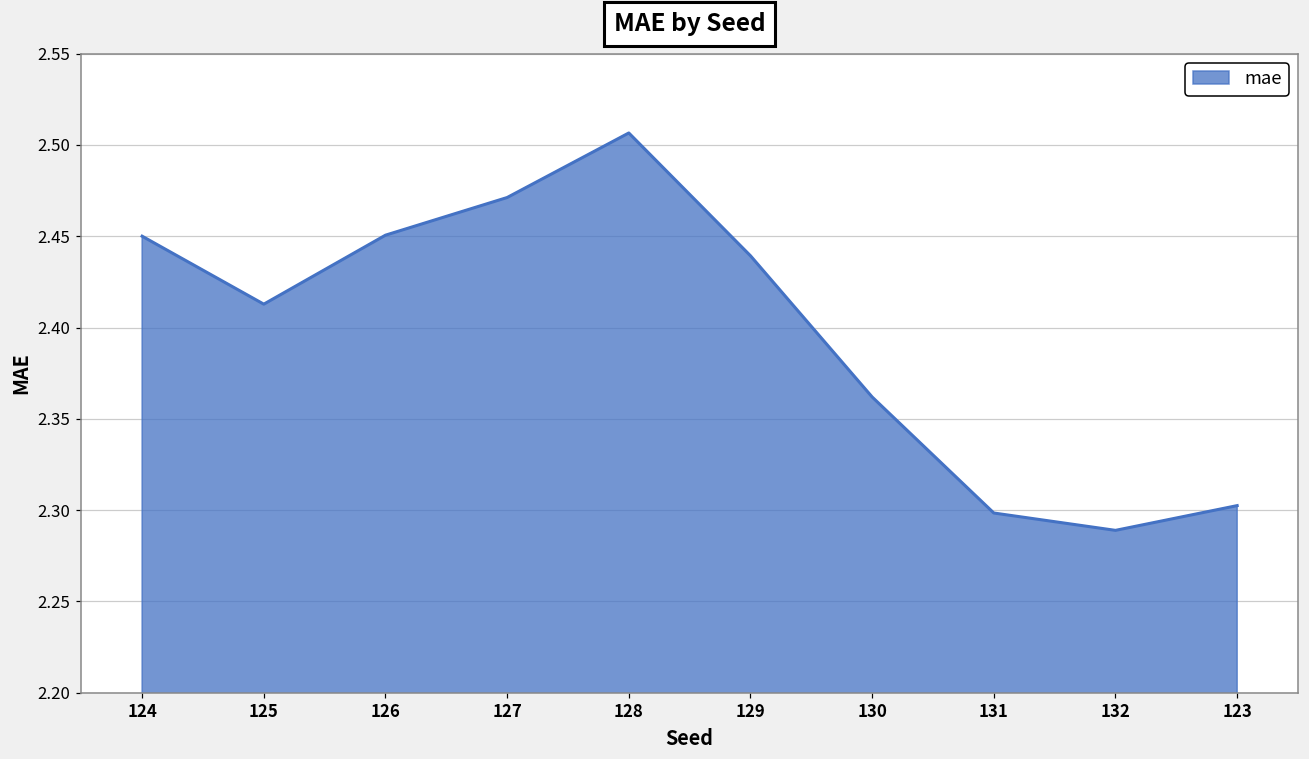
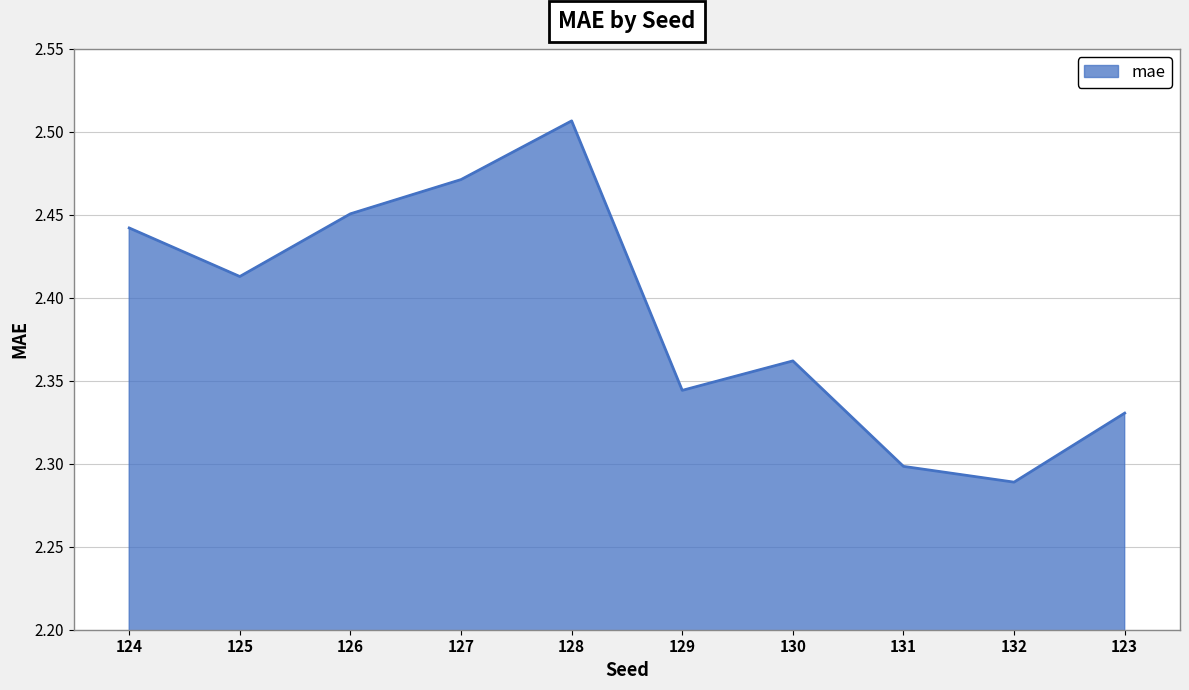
124: 2.450 -> 2.442
129: 2.439 -> 2.344
123: 2.302 -> 2.331
